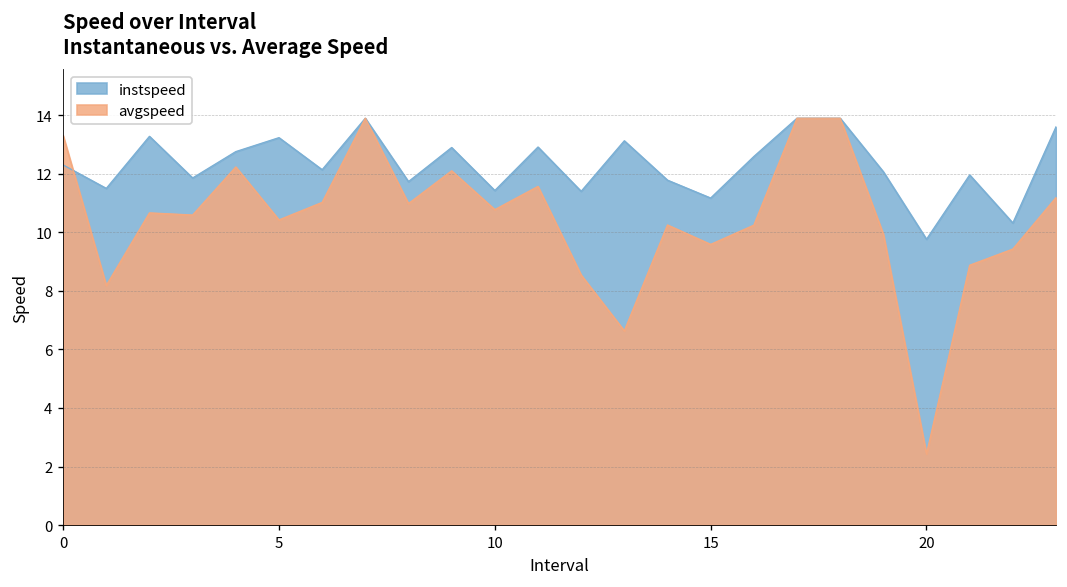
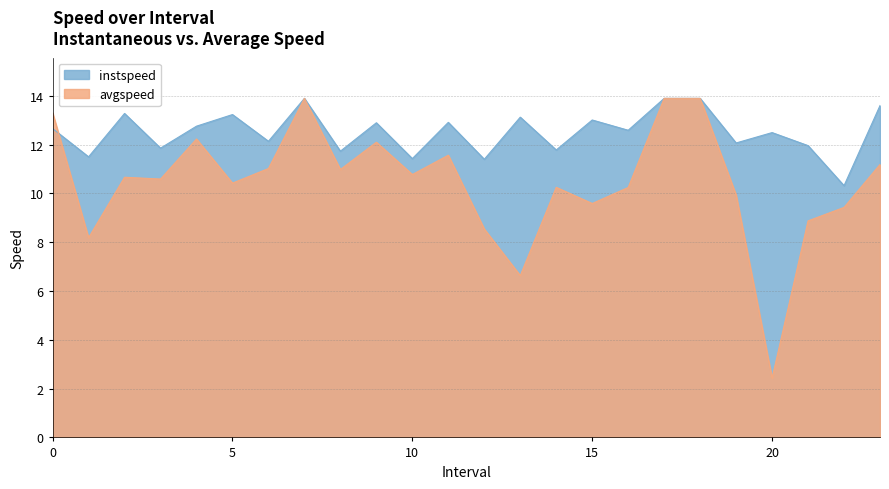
instspeed, 0: 12.3 -> 12.7
instspeed, 15: 11.2 -> 13.0
instspeed, 20: 9.8 -> 12.5
